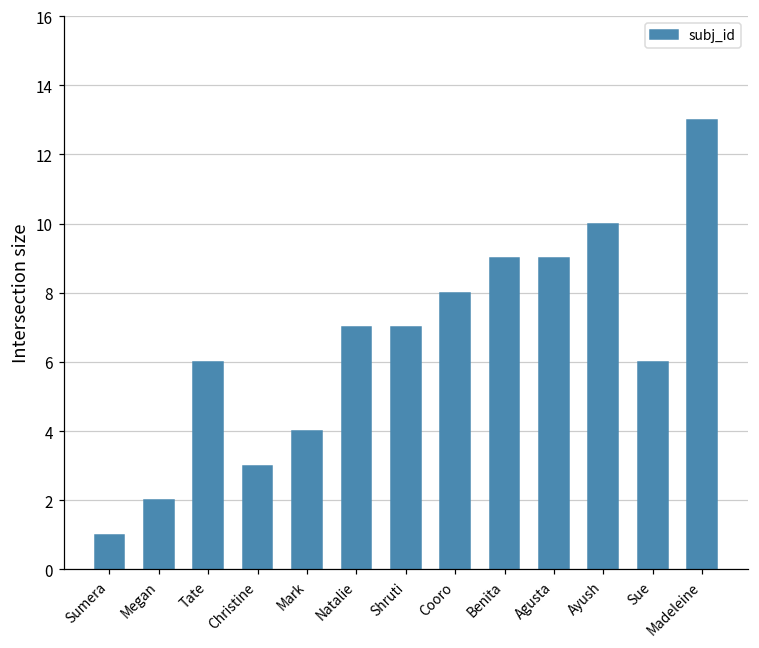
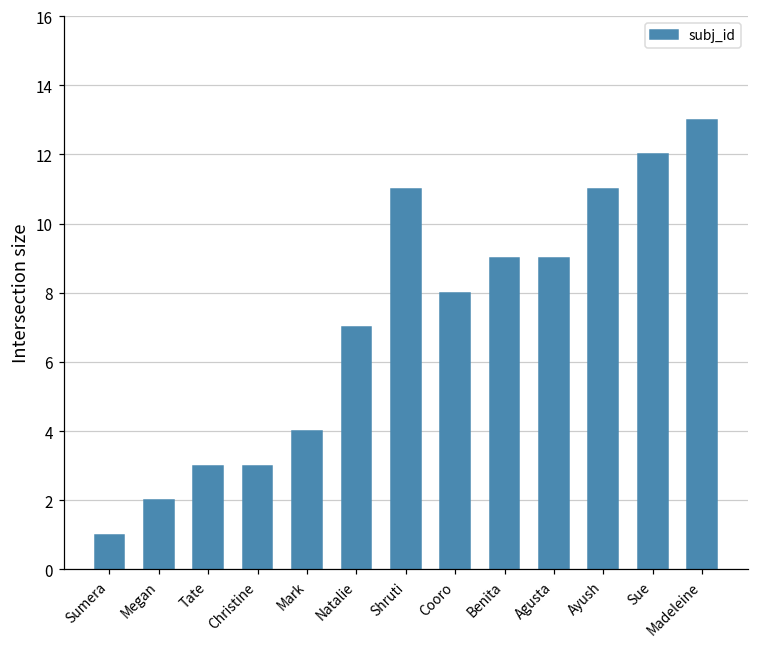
Tate: 6 -> 3
Shruti: 7 -> 11
Ayush: 10 -> 11
Sue: 6 -> 12
